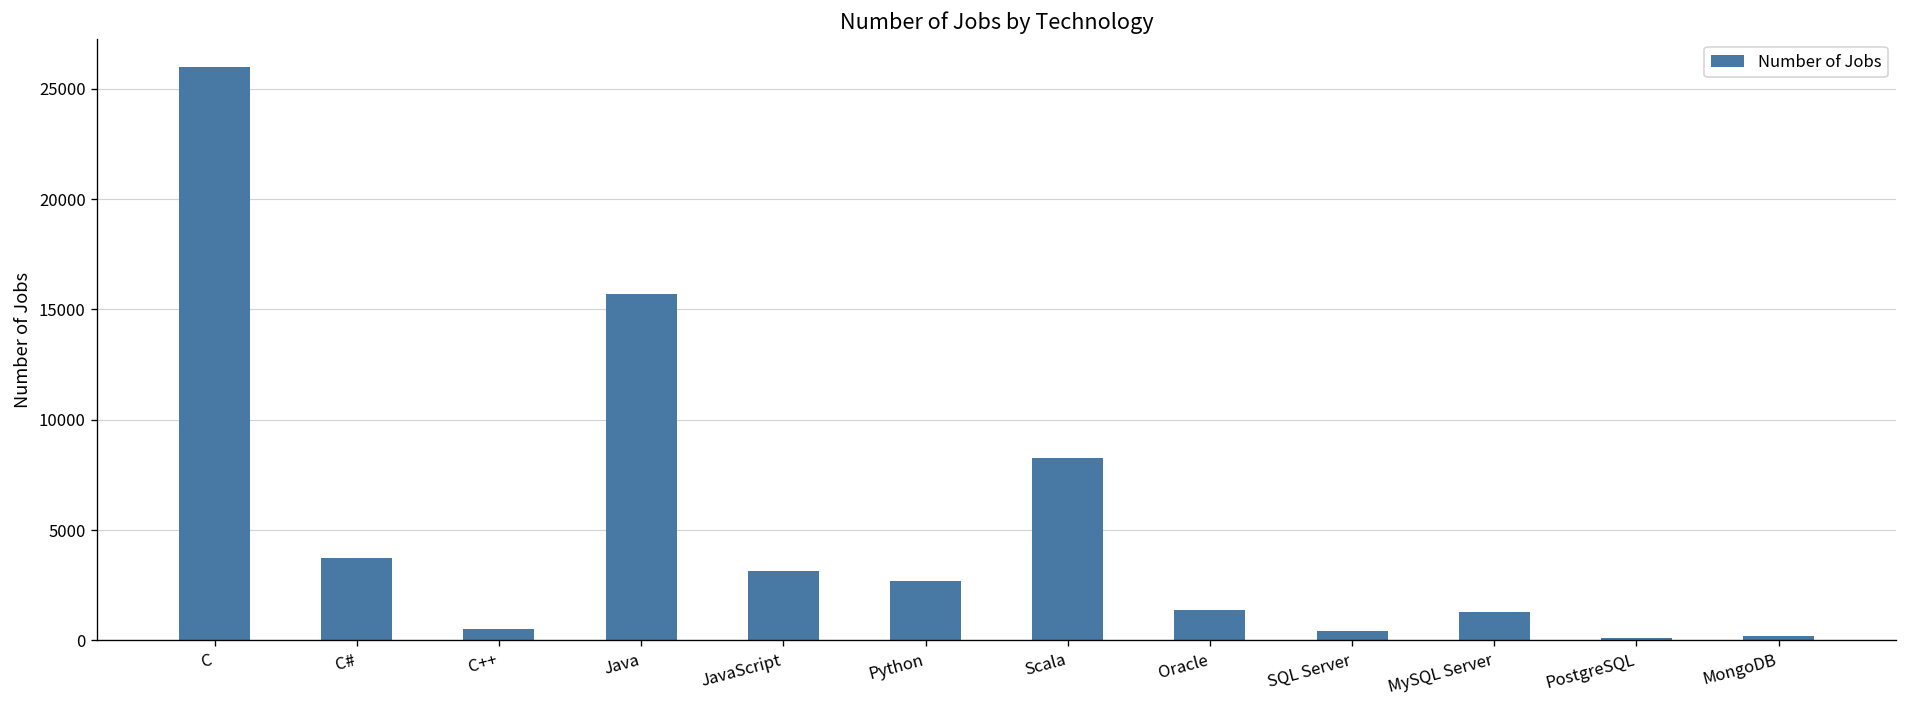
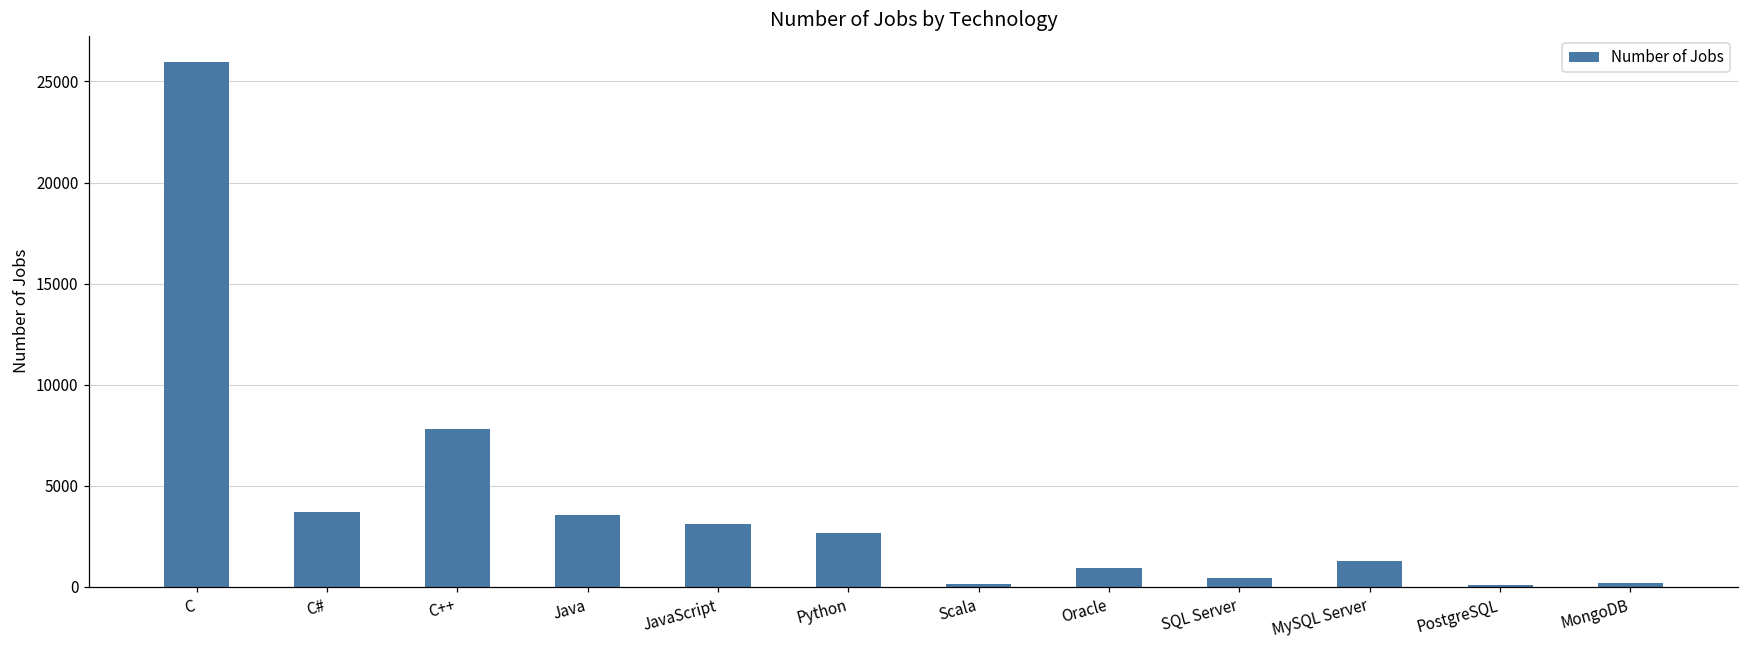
C++: 500 -> 7800
Java: 15700 -> 3500
Scala: 8300 -> 100
Oracle: 1400 -> 900
